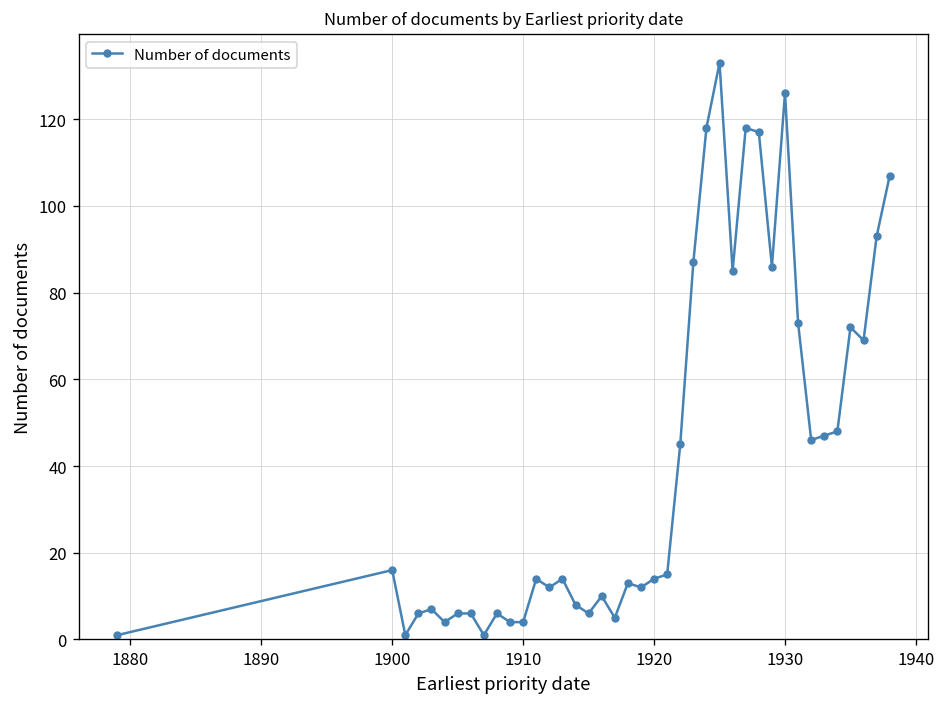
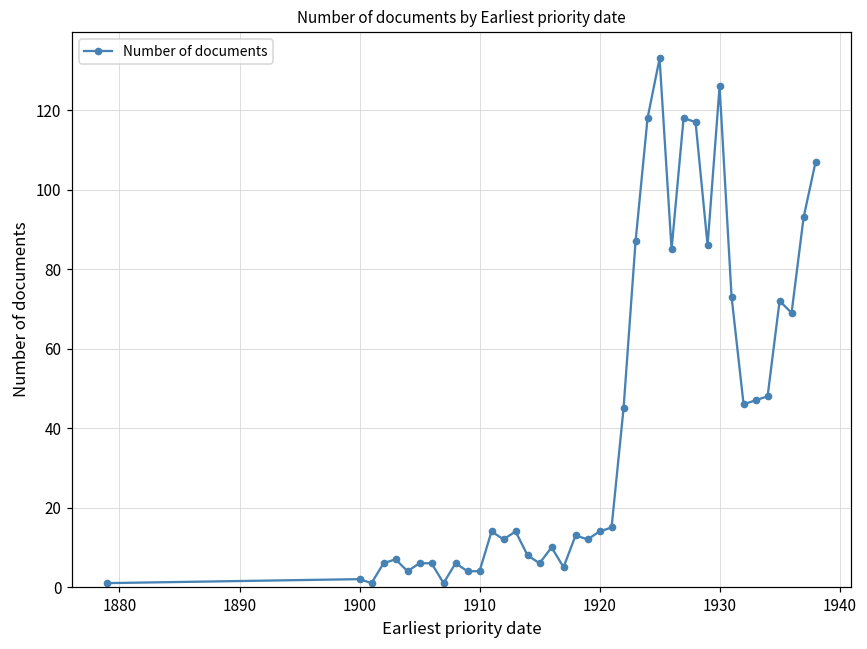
1900: 16 -> 2
